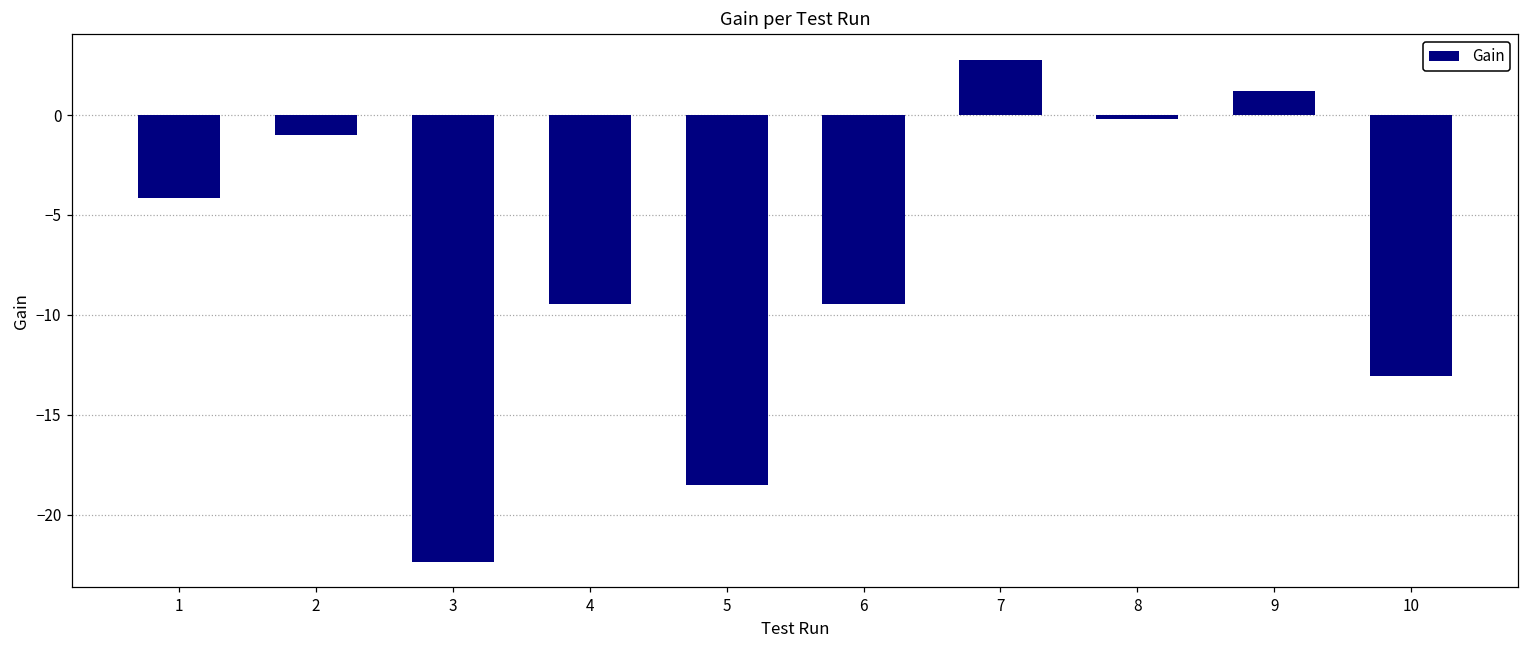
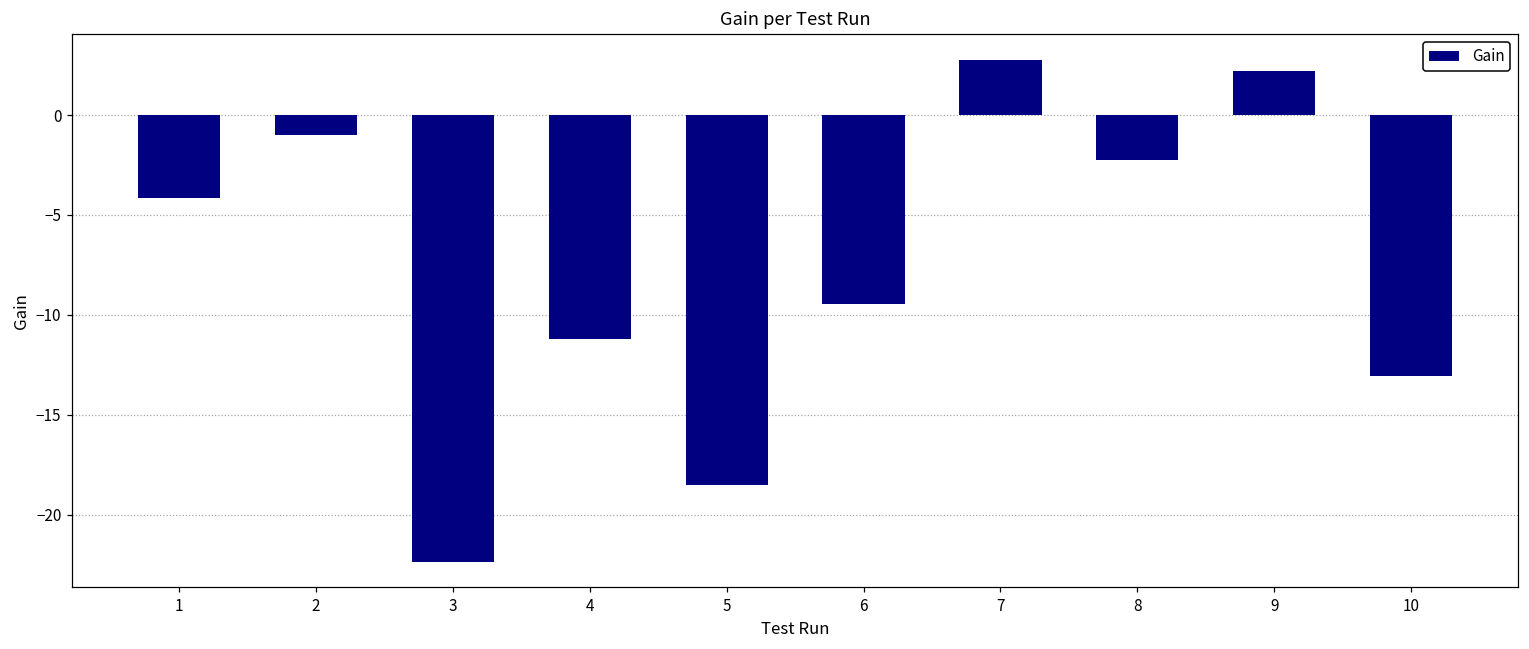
4: -9.5 -> -11.2
8: -0.2 -> -2.2
9: 1.2 -> 2.2
